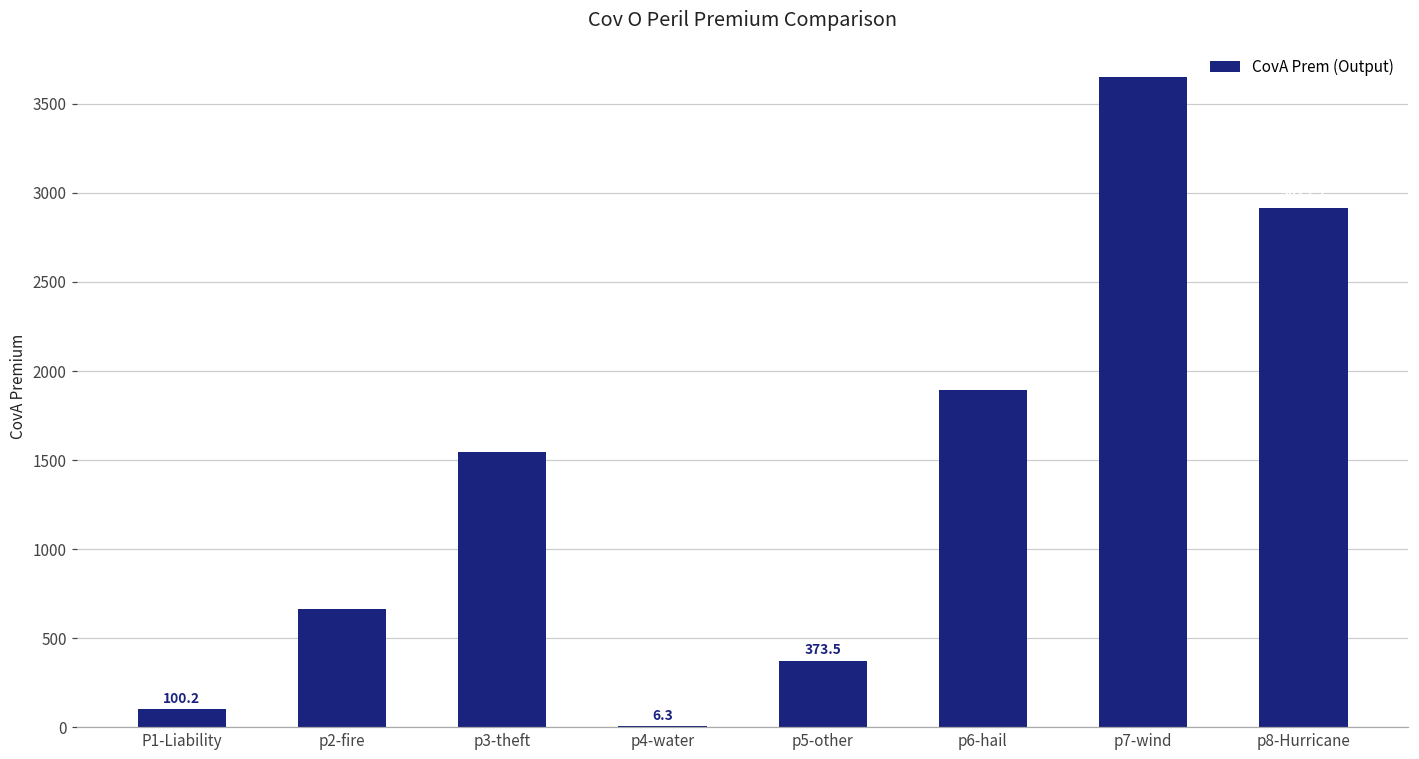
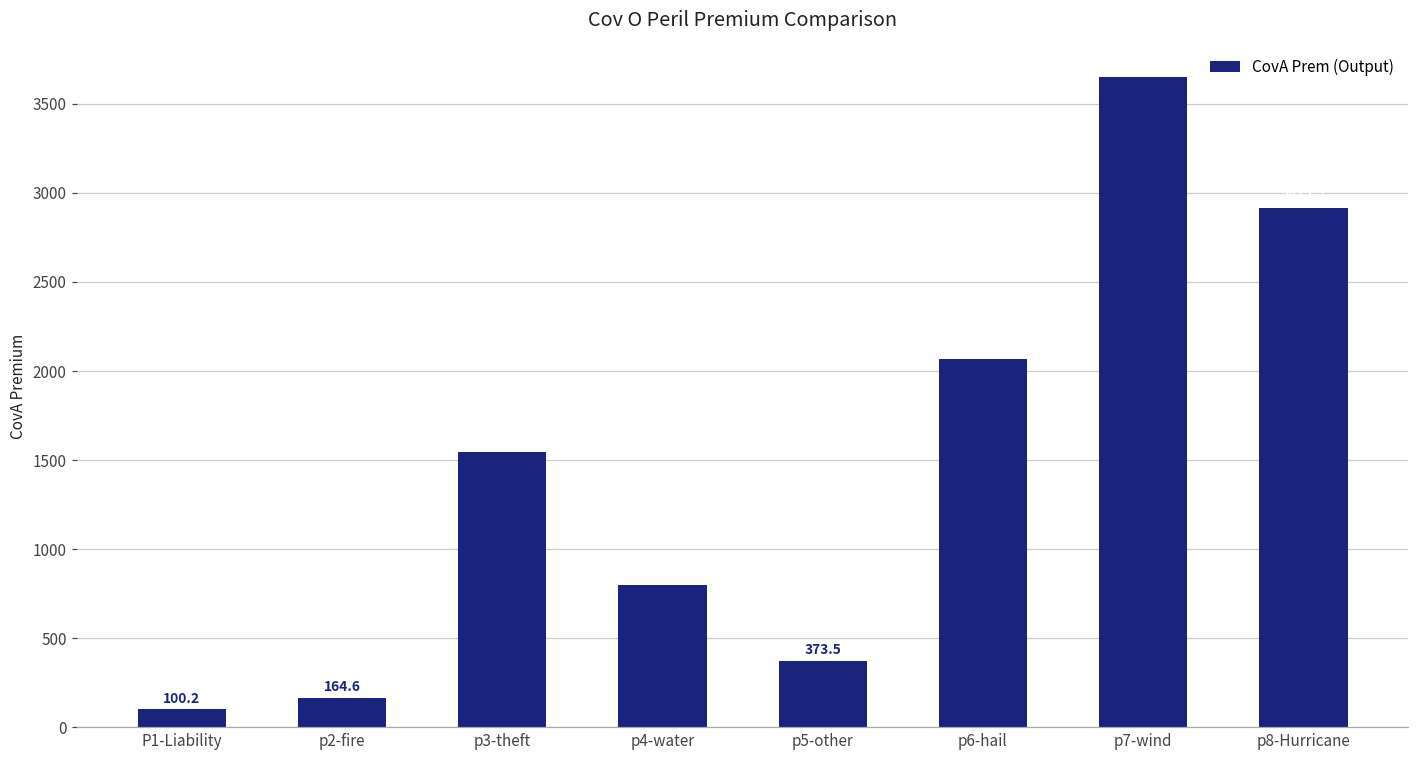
p2-fire: 670 -> 160
p4-water: 10 -> 800
p6-hail: 1890 -> 2070
